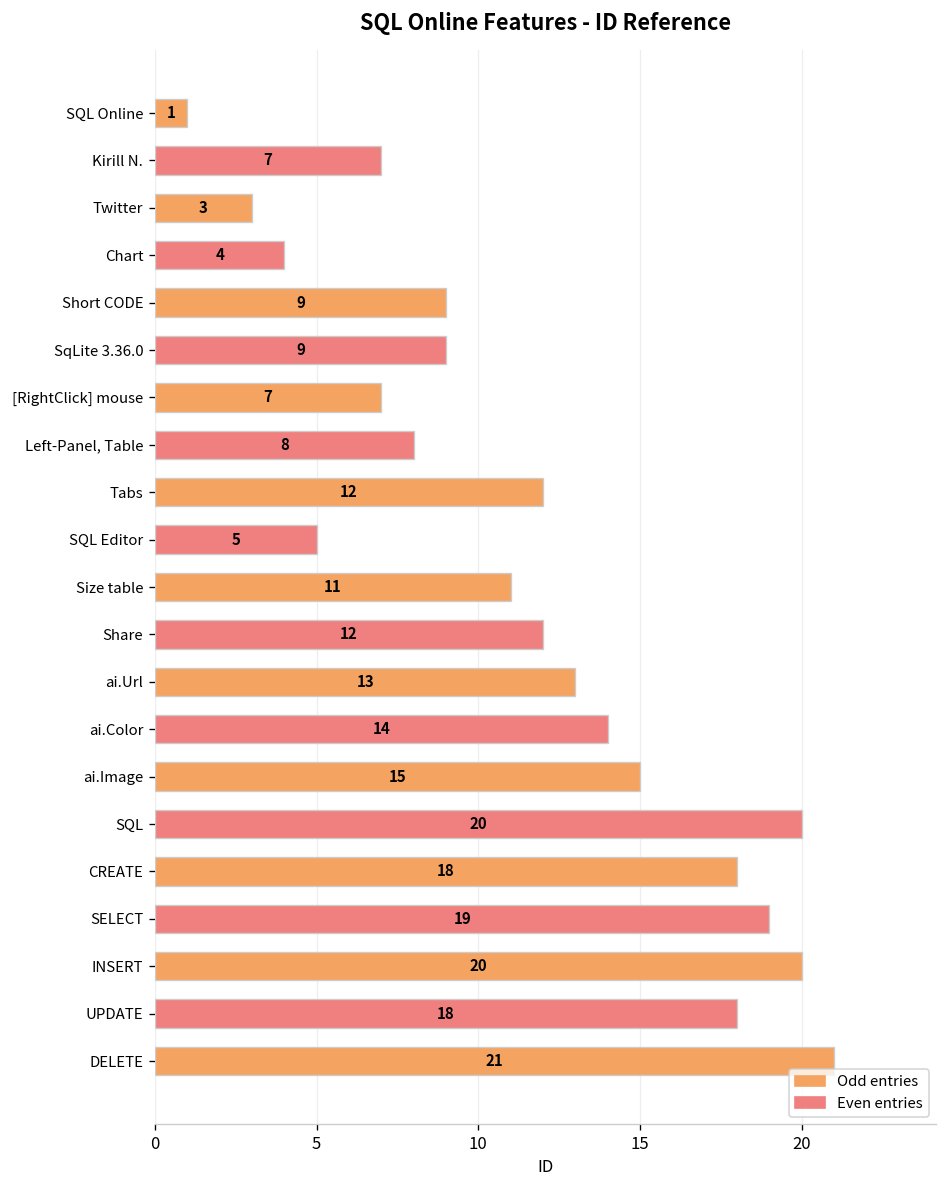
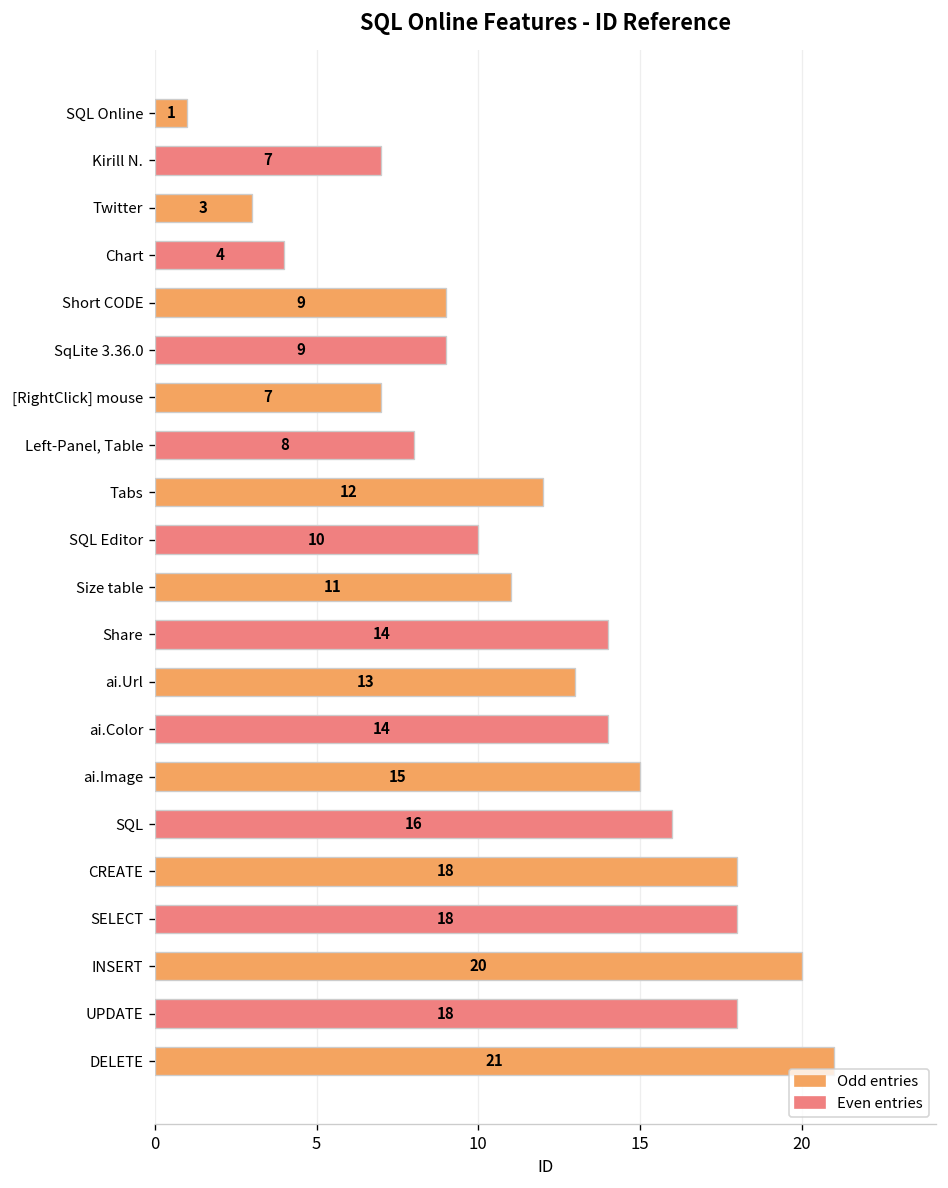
SQL Editor: 5 -> 10
Share: 12 -> 14
SQL: 20 -> 16
SELECT: 19 -> 18
